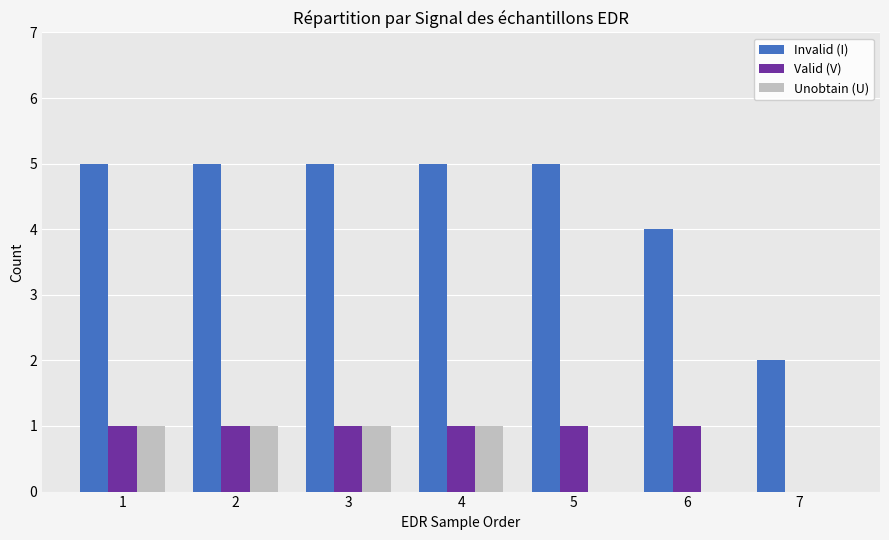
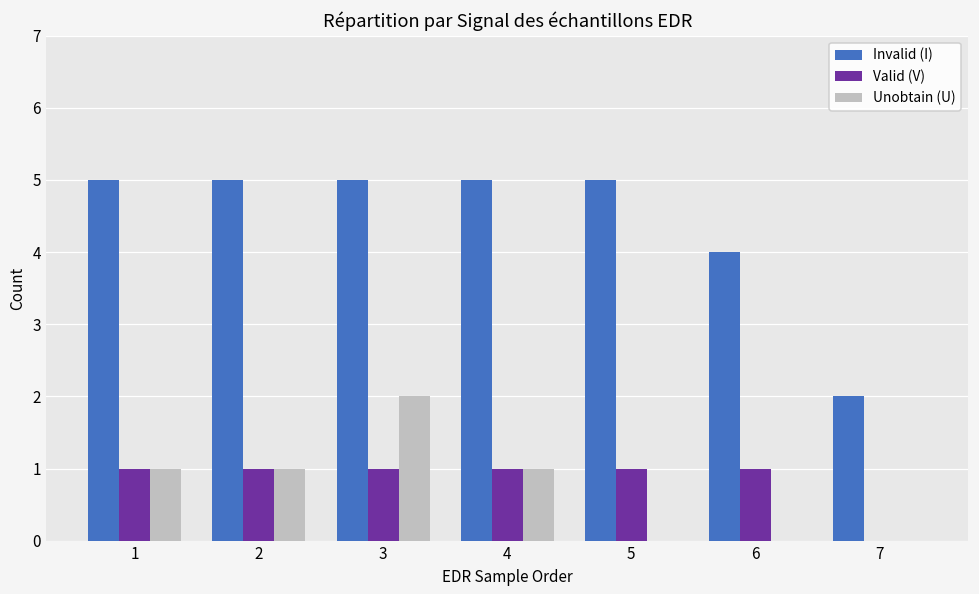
Unobtain (U), 3: 1 -> 2
